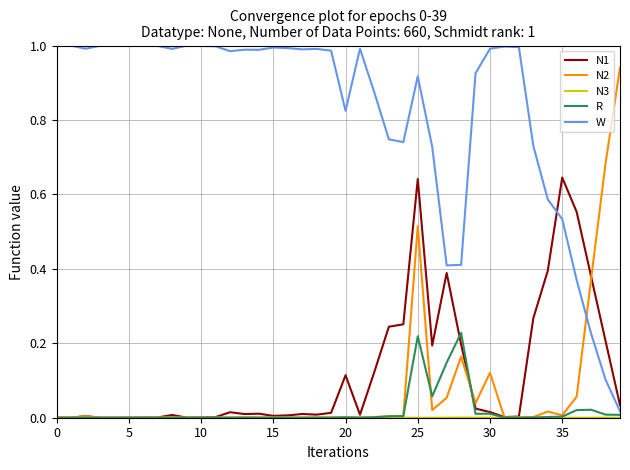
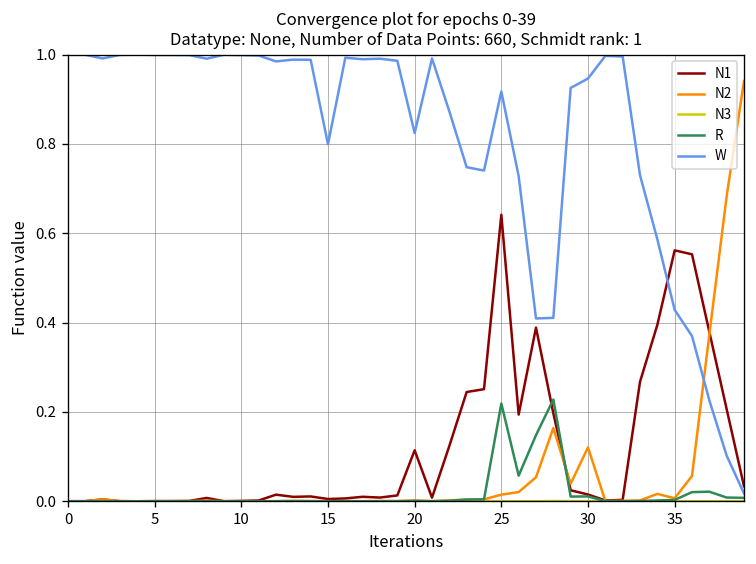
W, 15: 0.99 -> 0.80
N2, 25: 0.52 -> 0.01
W, 30: 0.99 -> 0.95
N1, 35: 0.65 -> 0.56
W, 35: 0.53 -> 0.43
